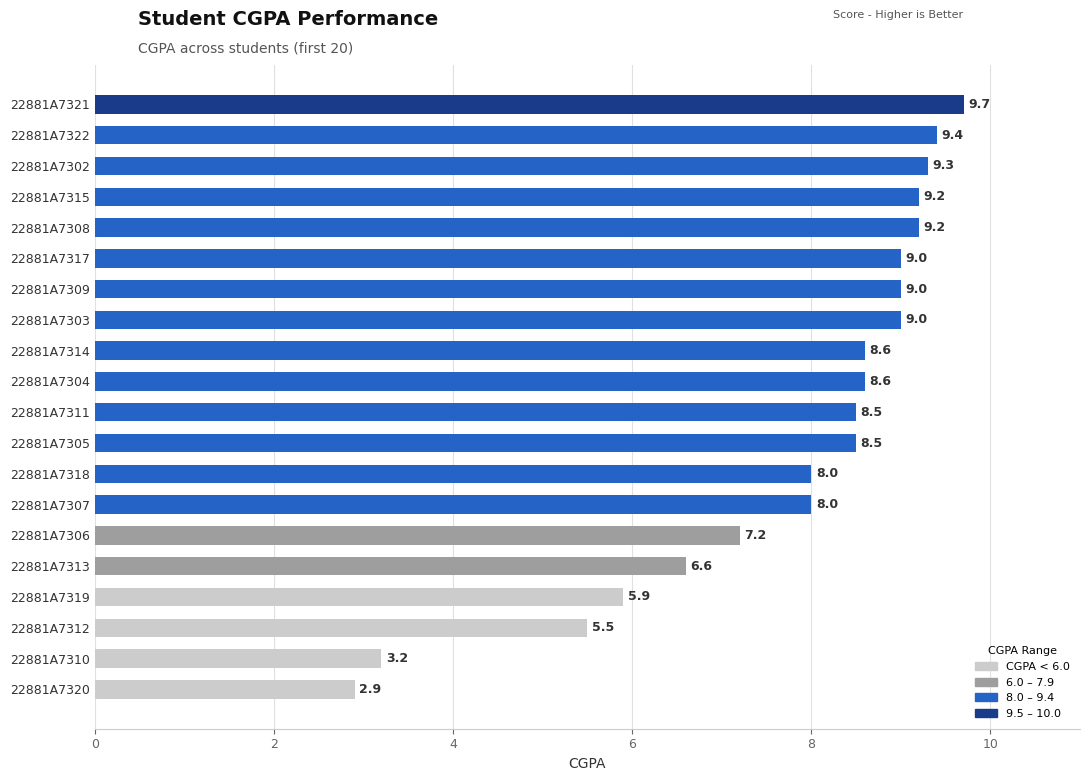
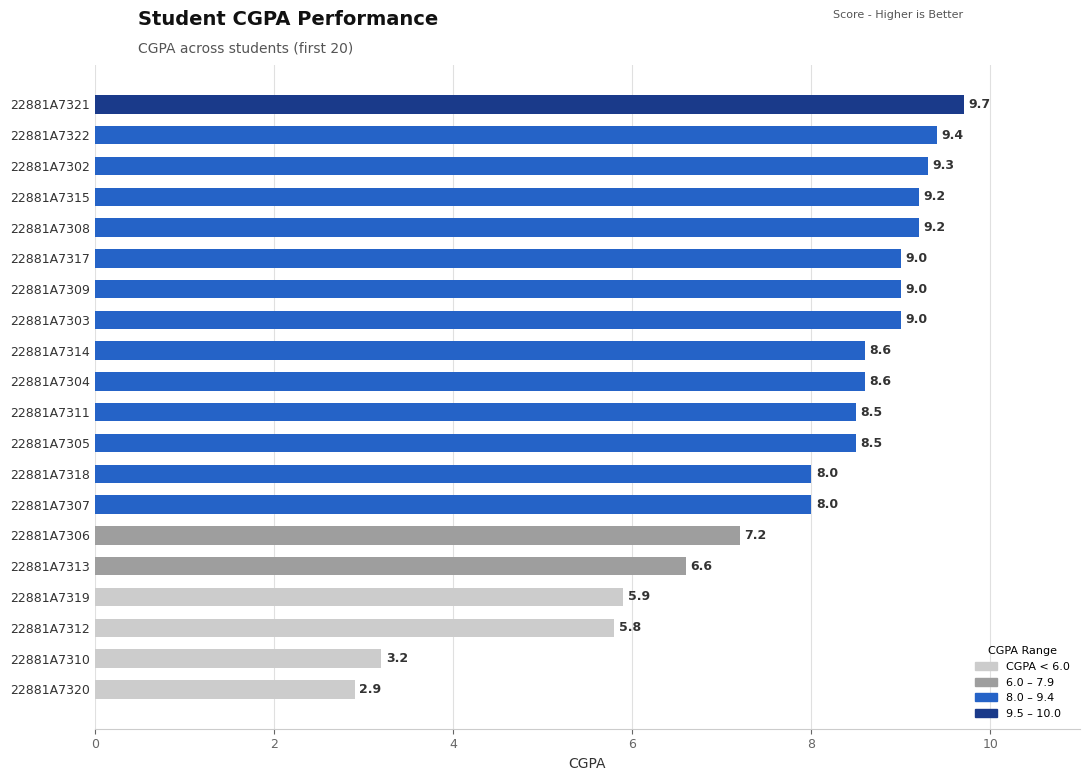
22881A7312: 5.5 -> 5.8
